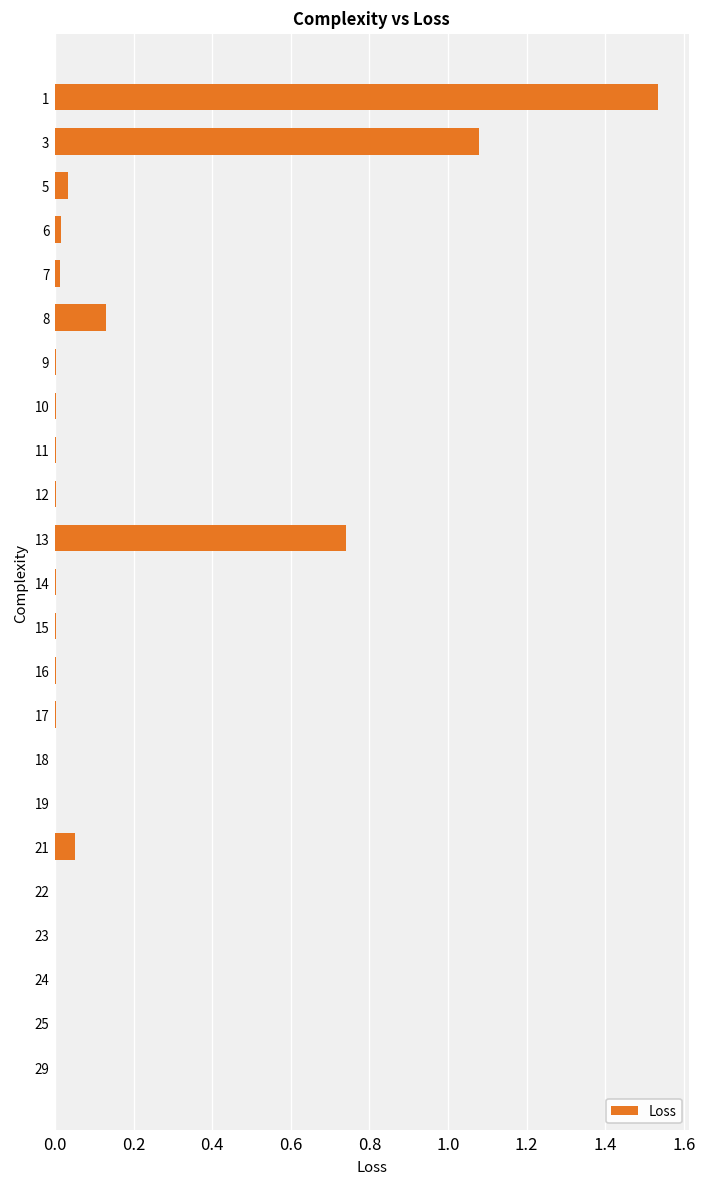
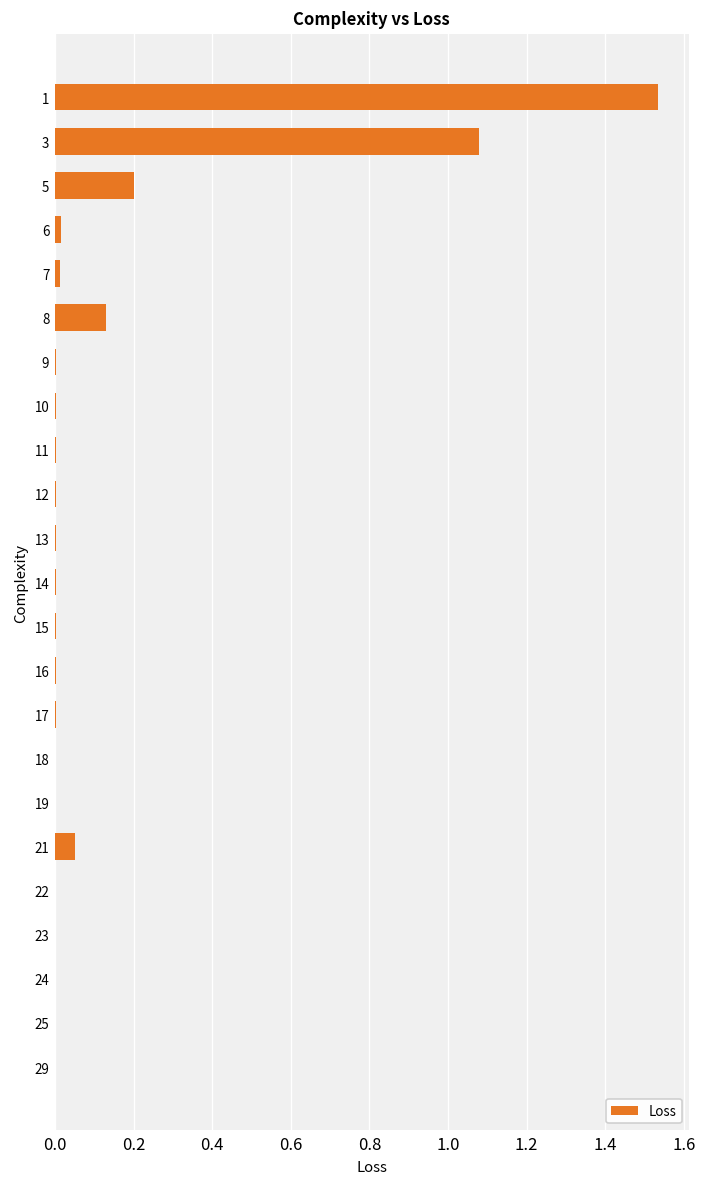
5: 0.03 -> 0.20
13: 0.74 -> 0.00
